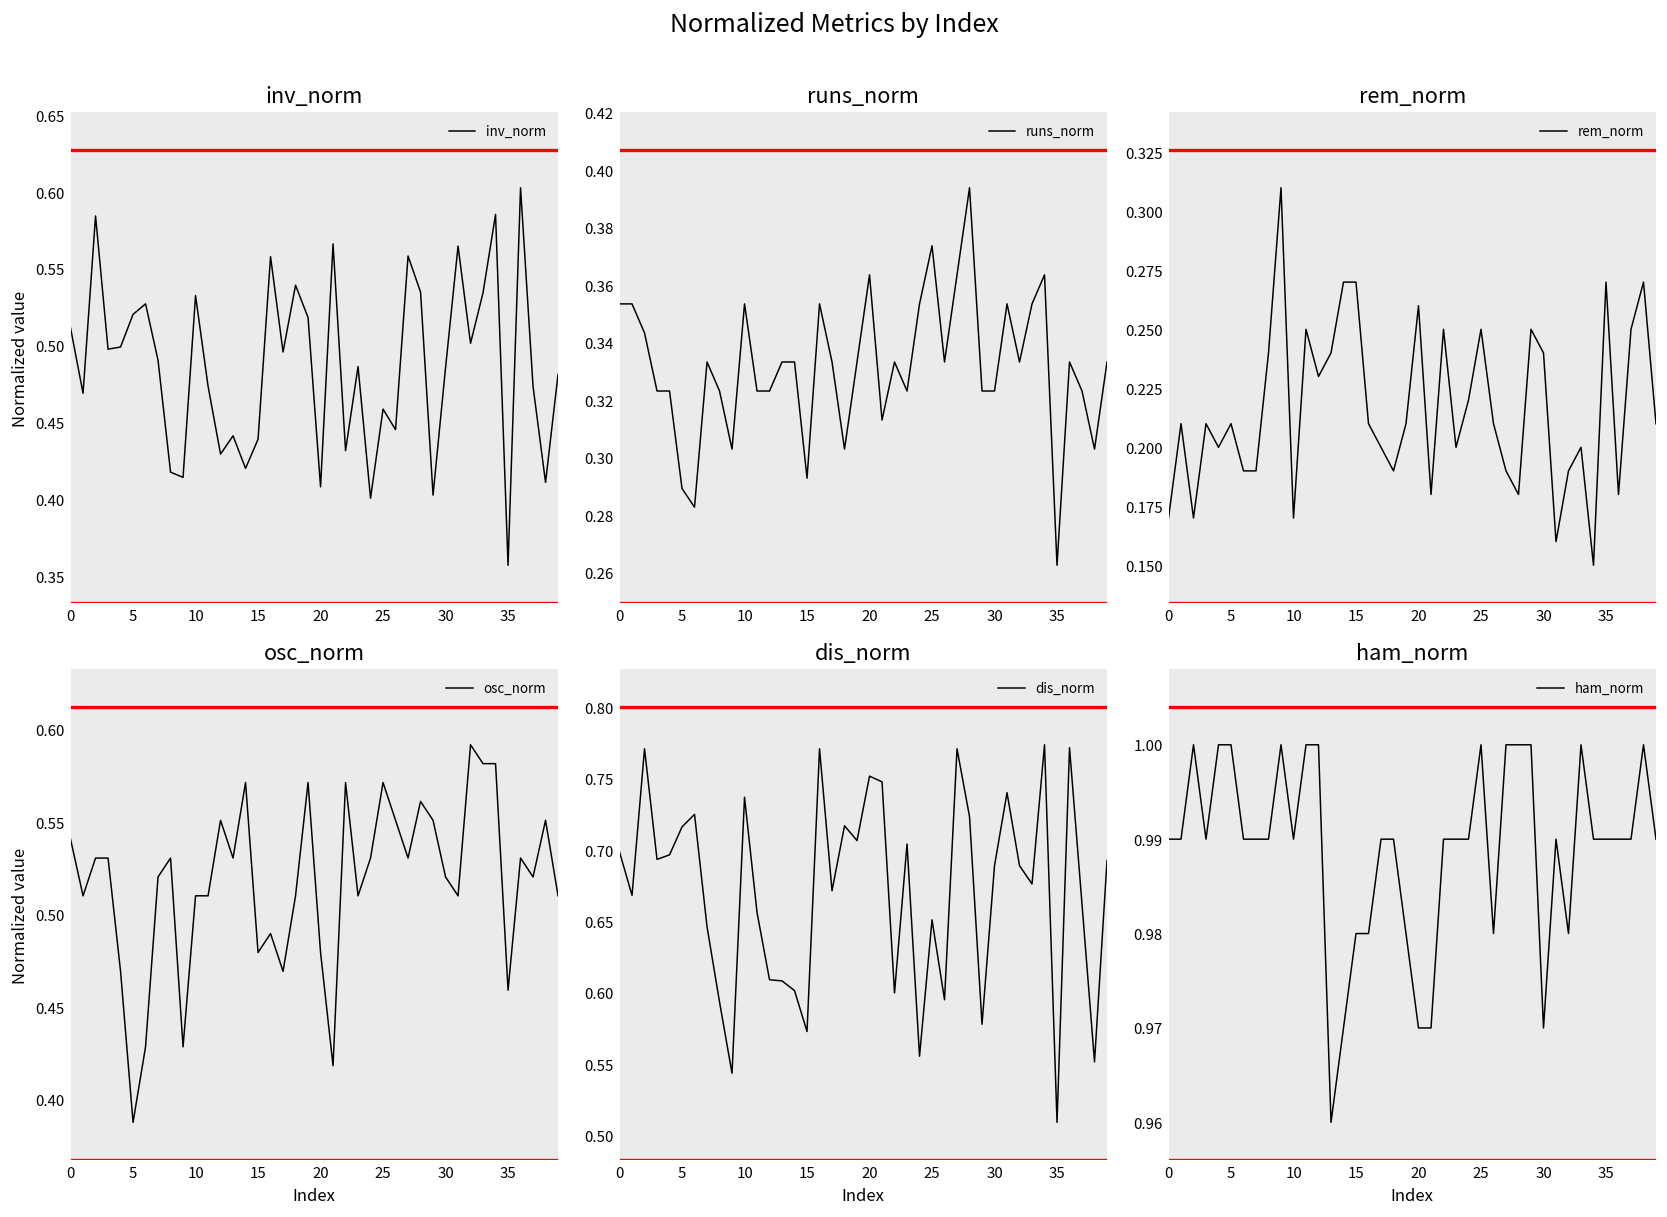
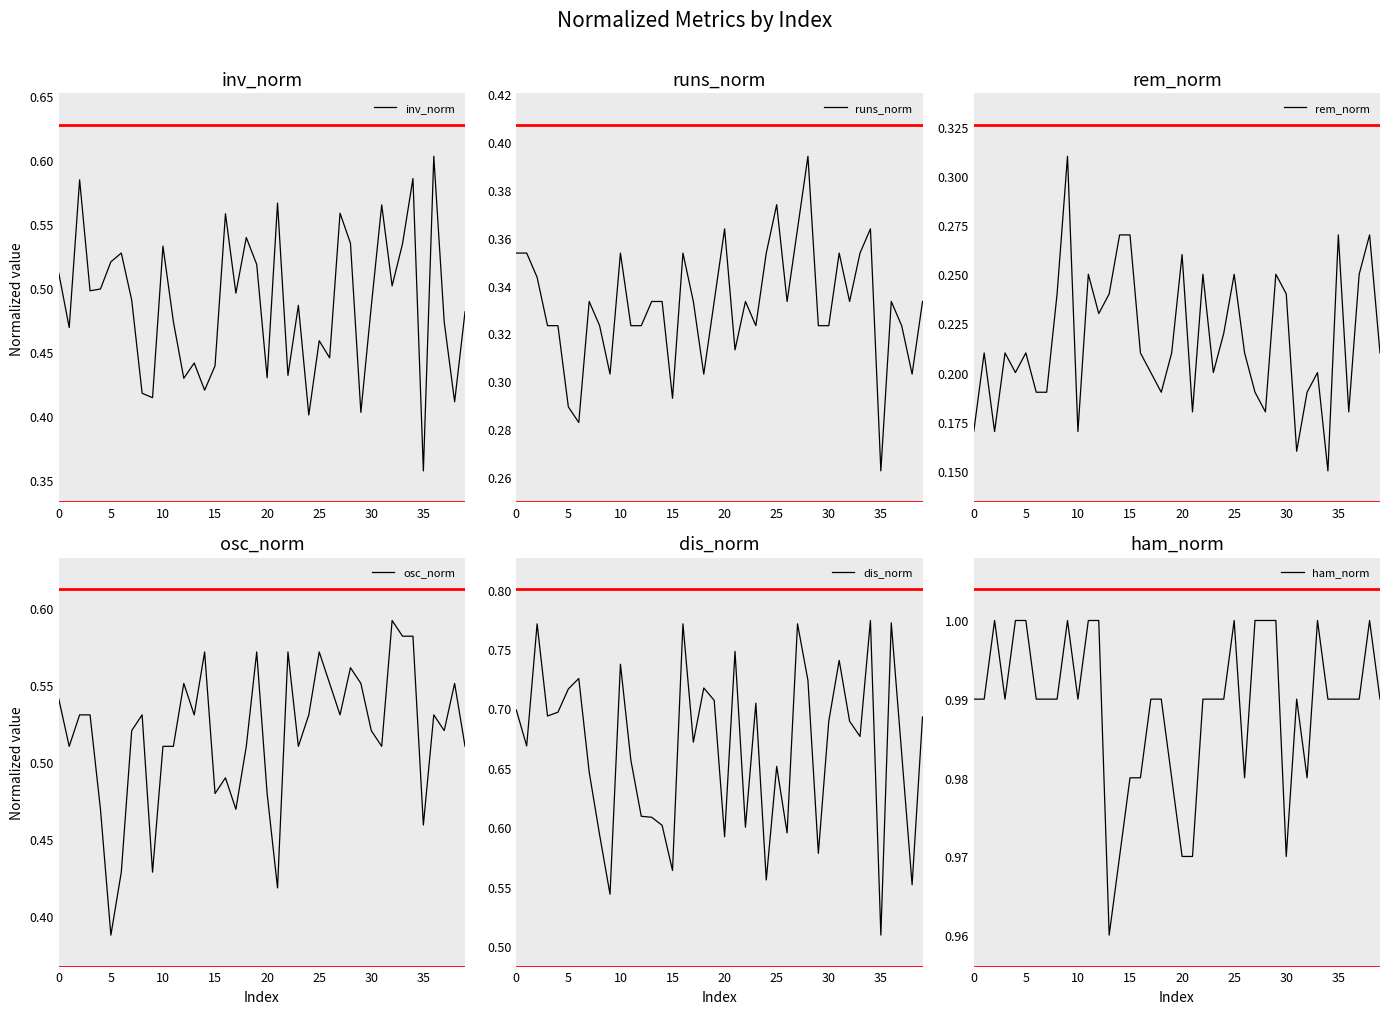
inv_norm, 20: 0.408 -> 0.430
dis_norm, 15: 0.573 -> 0.564
dis_norm, 20: 0.752 -> 0.592
